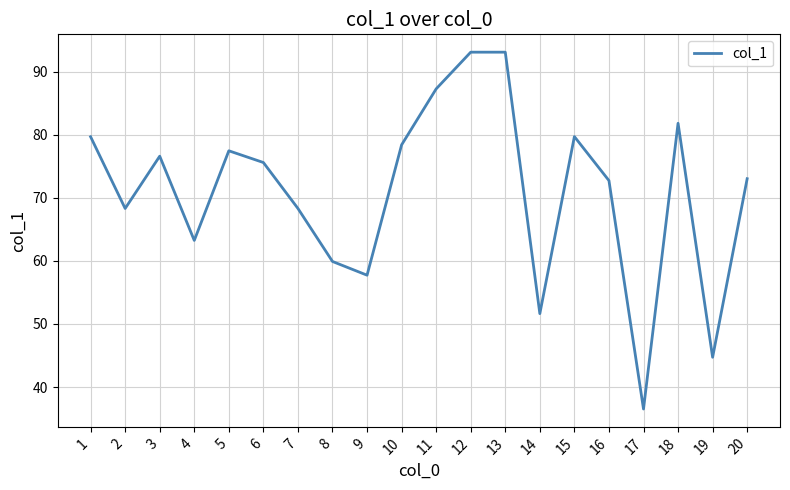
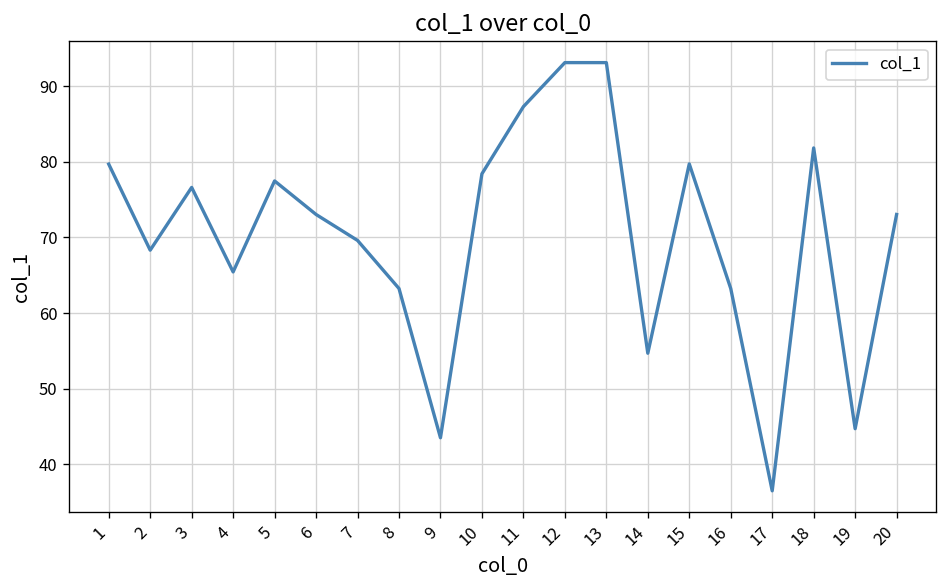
4: 63 -> 65
6: 76 -> 73
7: 68 -> 70
8: 60 -> 63
9: 58 -> 44
14: 52 -> 55
16: 73 -> 63
